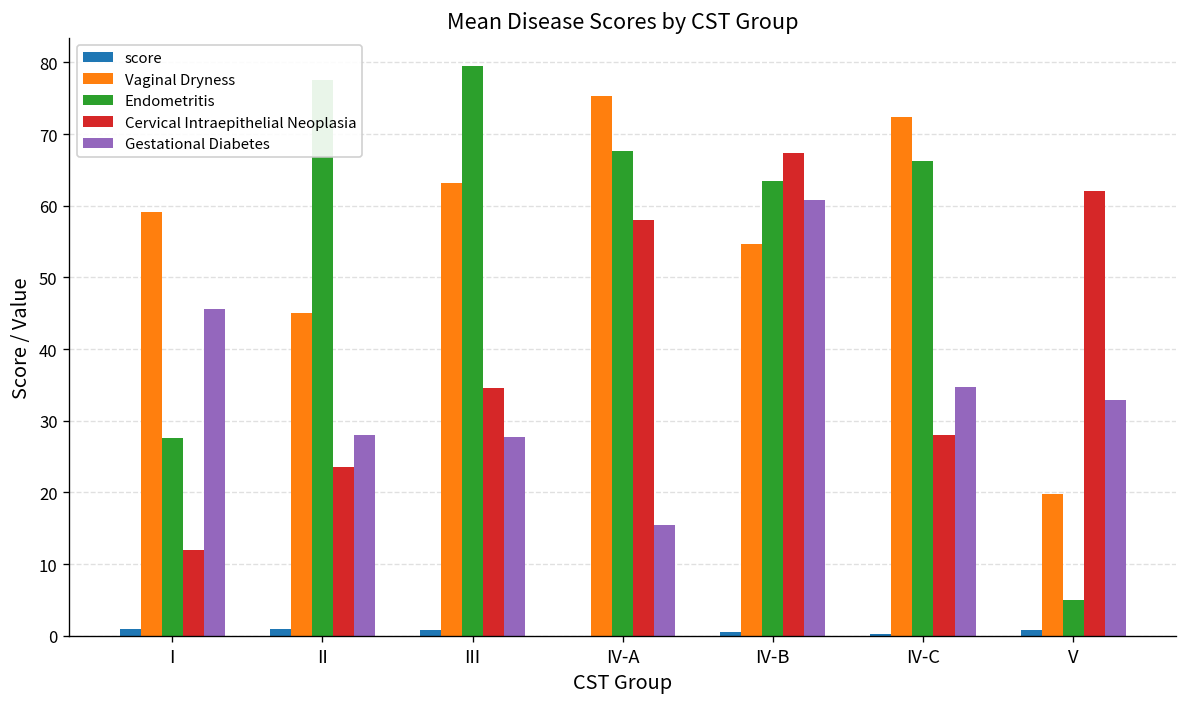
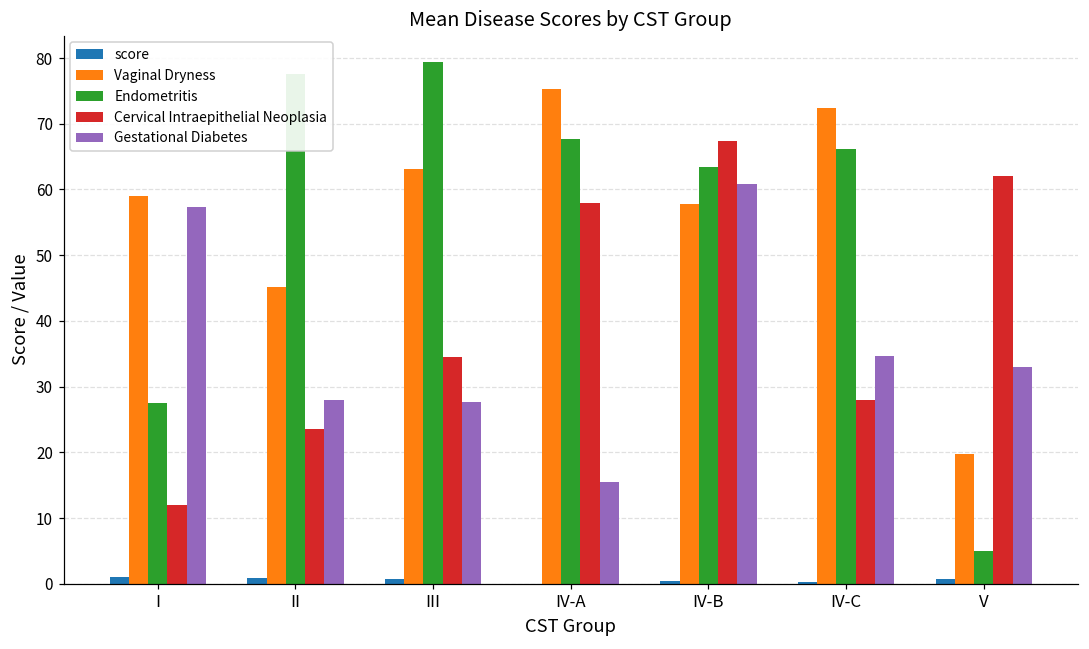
Gestational Diabetes, I: 46 -> 57
Vaginal Dryness, IV-B: 55 -> 58
